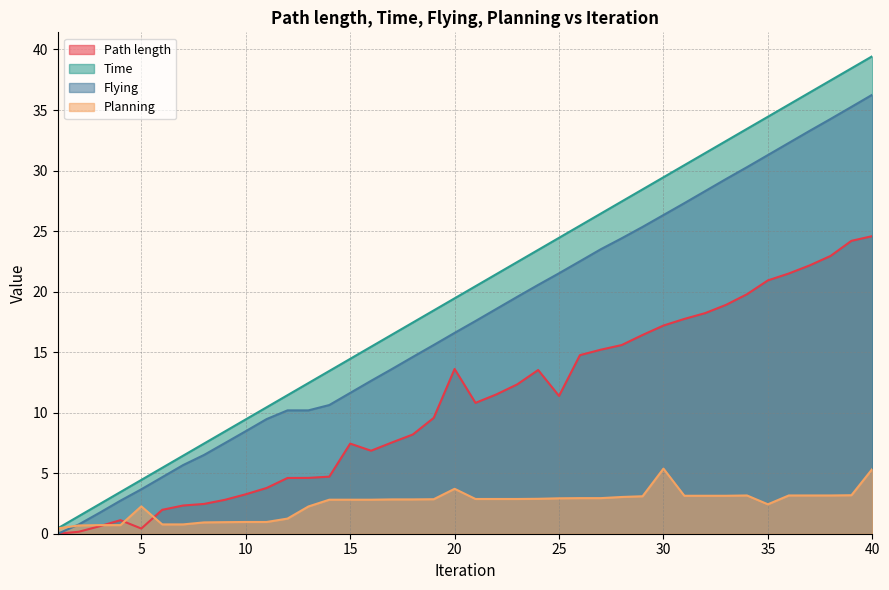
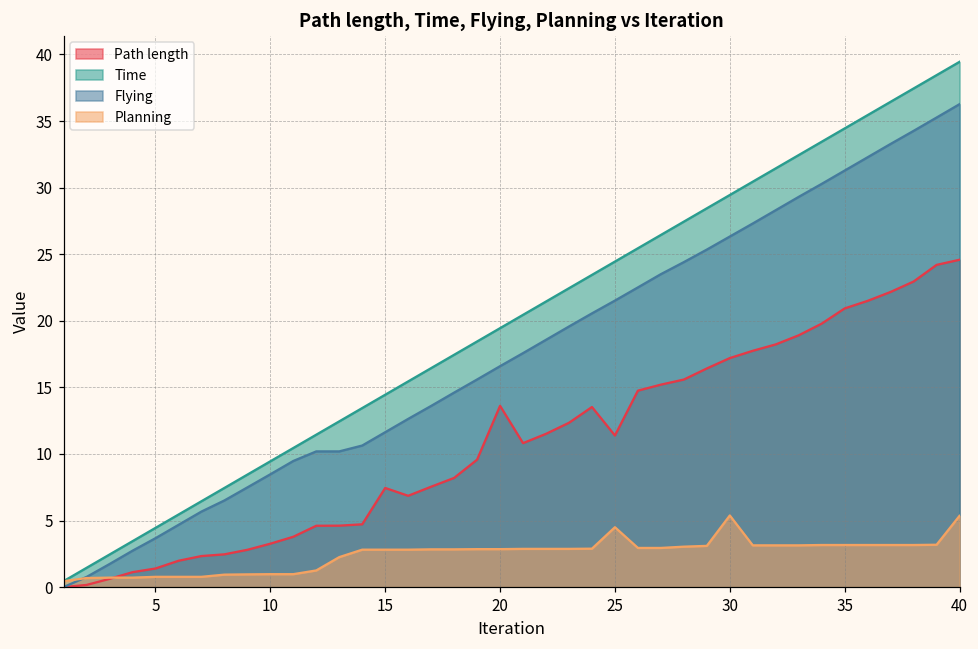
Path length, 5: 0.4 -> 1.4
Planning, 5: 2.3 -> 0.8
Planning, 20: 3.7 -> 2.9
Planning, 25: 2.9 -> 4.5
Planning, 35: 2.4 -> 3.2
